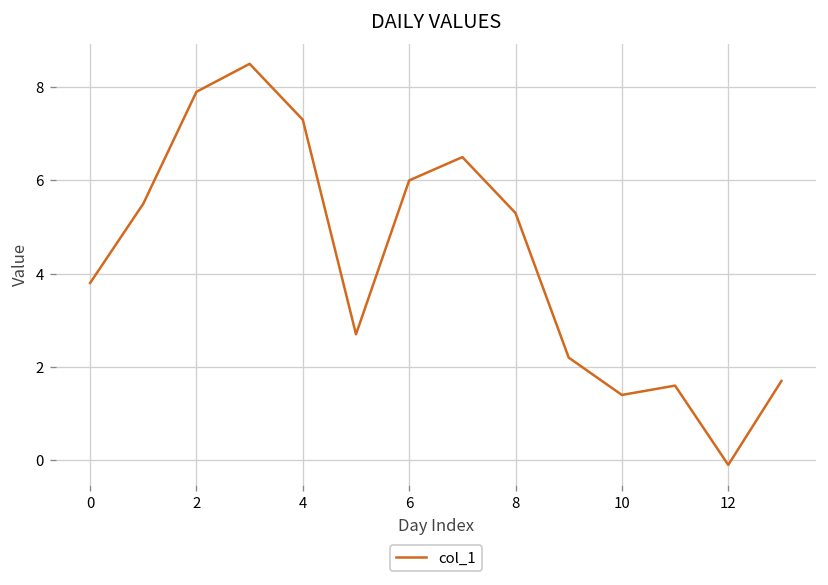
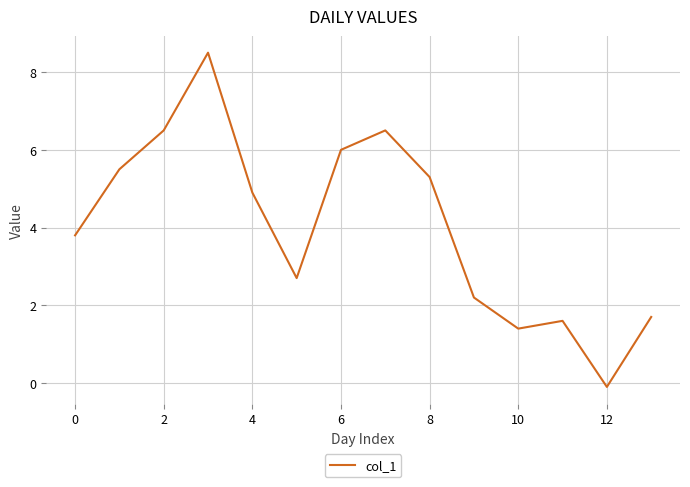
2: 7.9 -> 6.5
4: 7.3 -> 4.9
